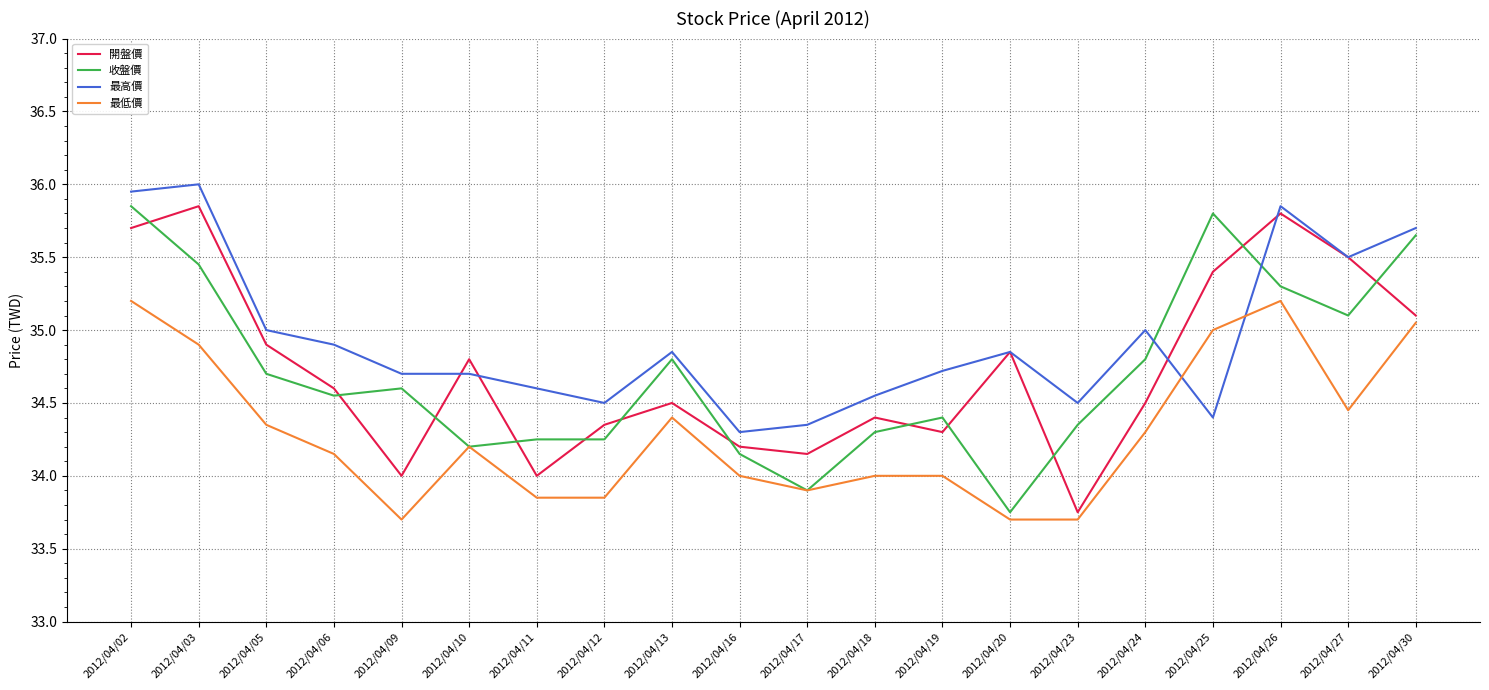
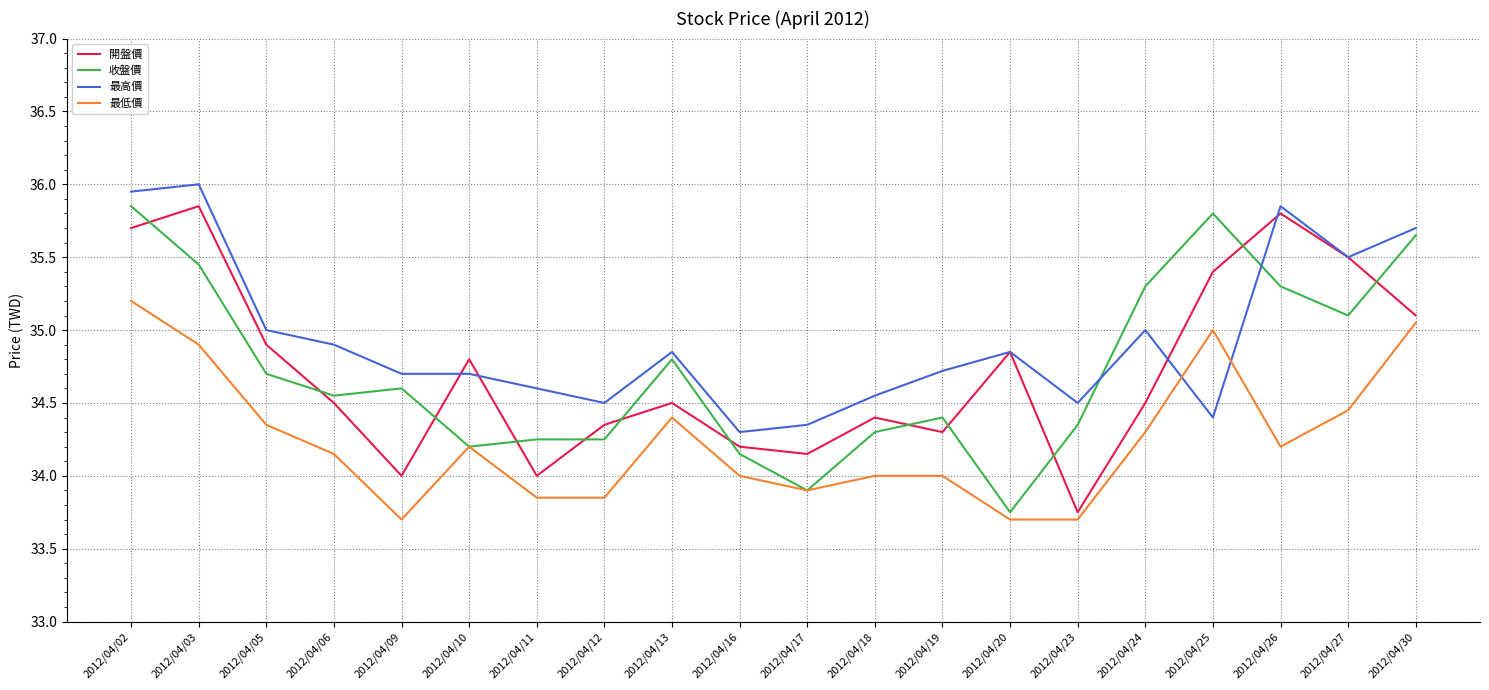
開盤價, 2012/04/06: 34.6 -> 34.5
收盤價, 2012/04/24: 34.8 -> 35.3
最低價, 2012/04/26: 35.2 -> 34.2
